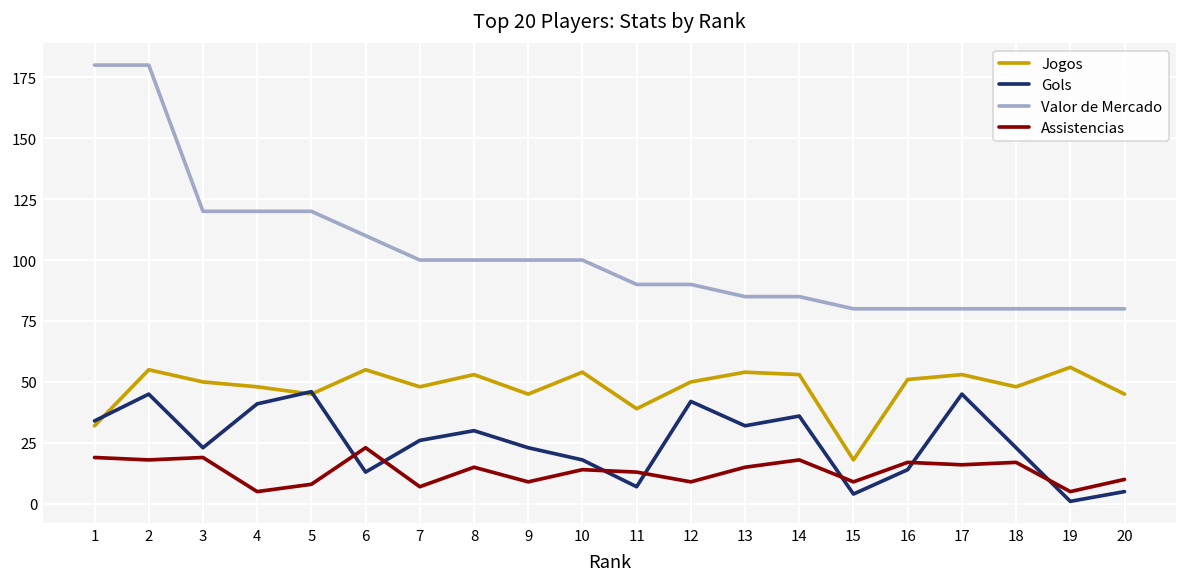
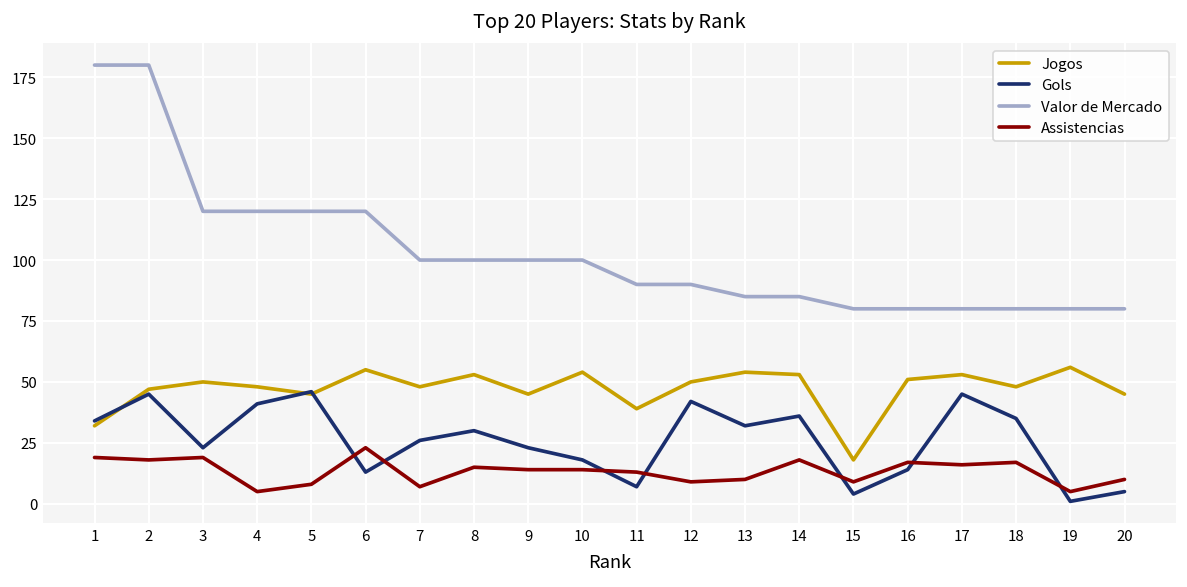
Jogos, 2: 55 -> 47
Valor de Mercado, 6: 110 -> 120
Assistencias, 9: 9 -> 14
Assistencias, 13: 15 -> 10
Gols, 18: 23 -> 35
